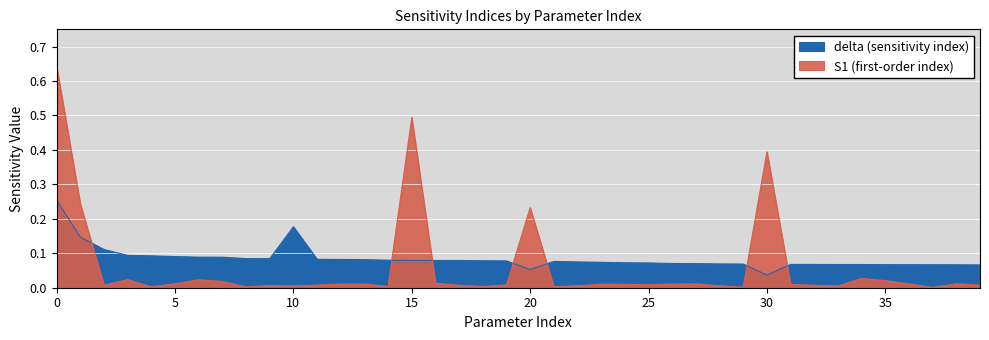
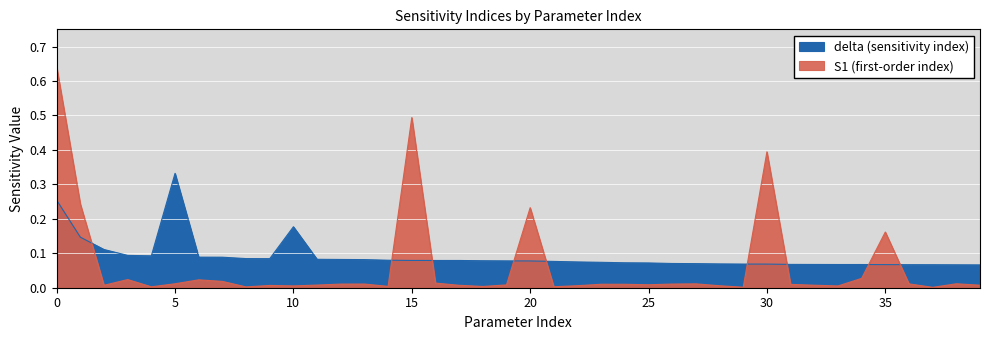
delta (sensitivity index), 5: 0.09 -> 0.33
delta (sensitivity index), 20: 0.05 -> 0.08
delta (sensitivity index), 30: 0.04 -> 0.07
S1 (first-order index), 35: 0.02 -> 0.16
